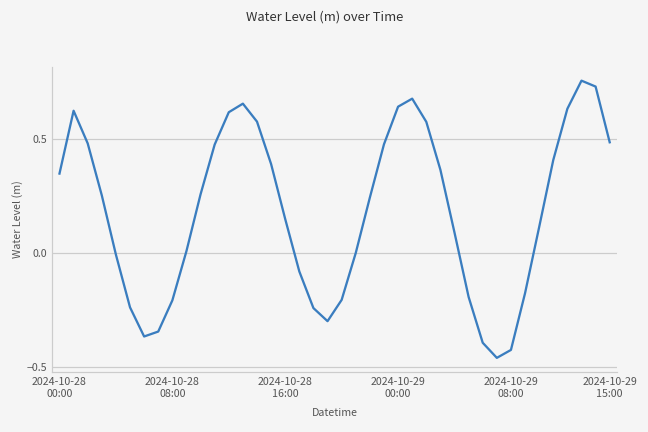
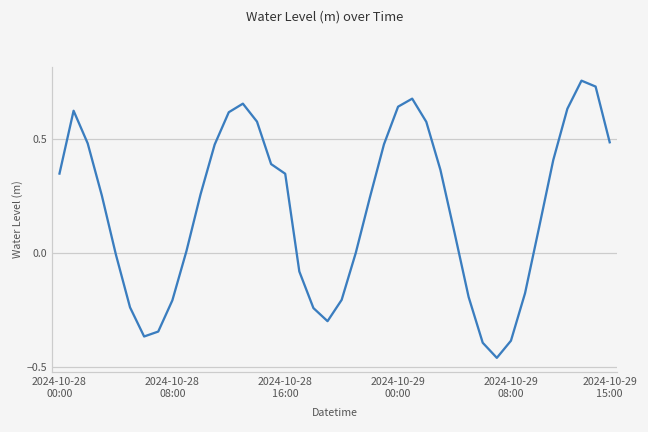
2024-10-28 16:00: 0.15 -> 0.35
2024-10-29 08:00: -0.43 -> -0.39
